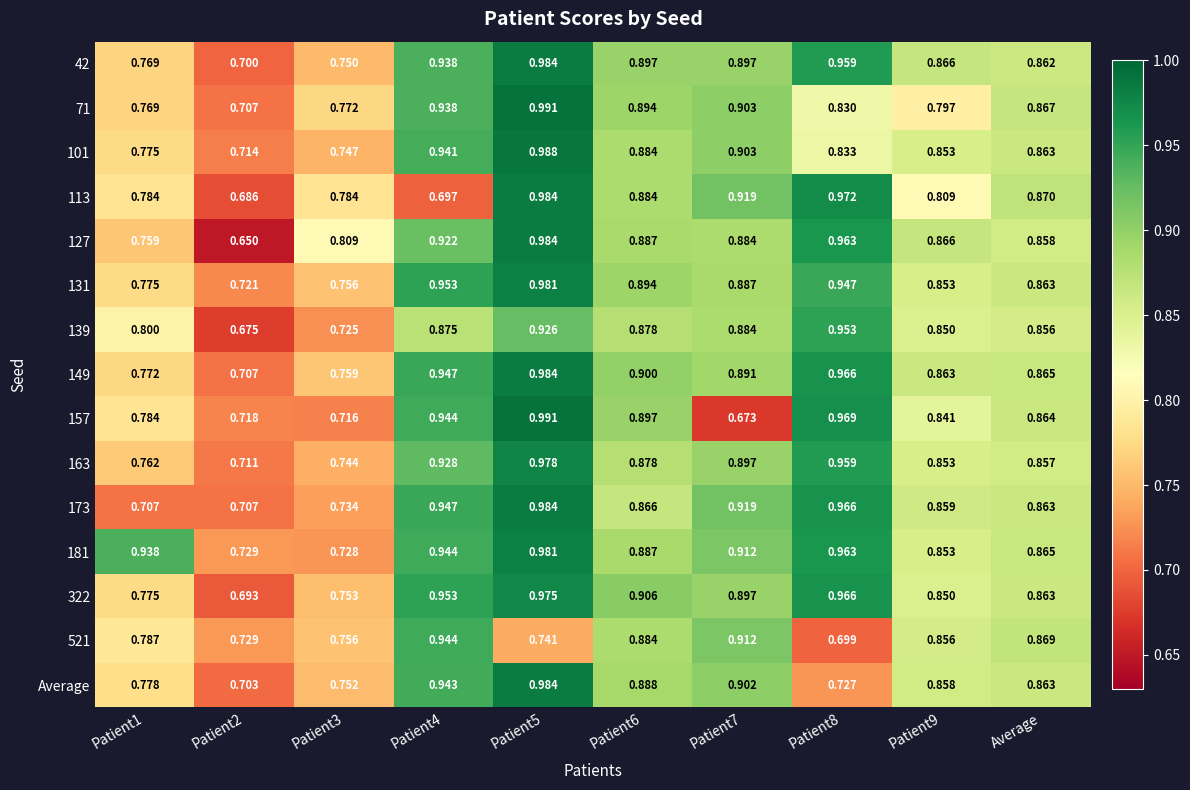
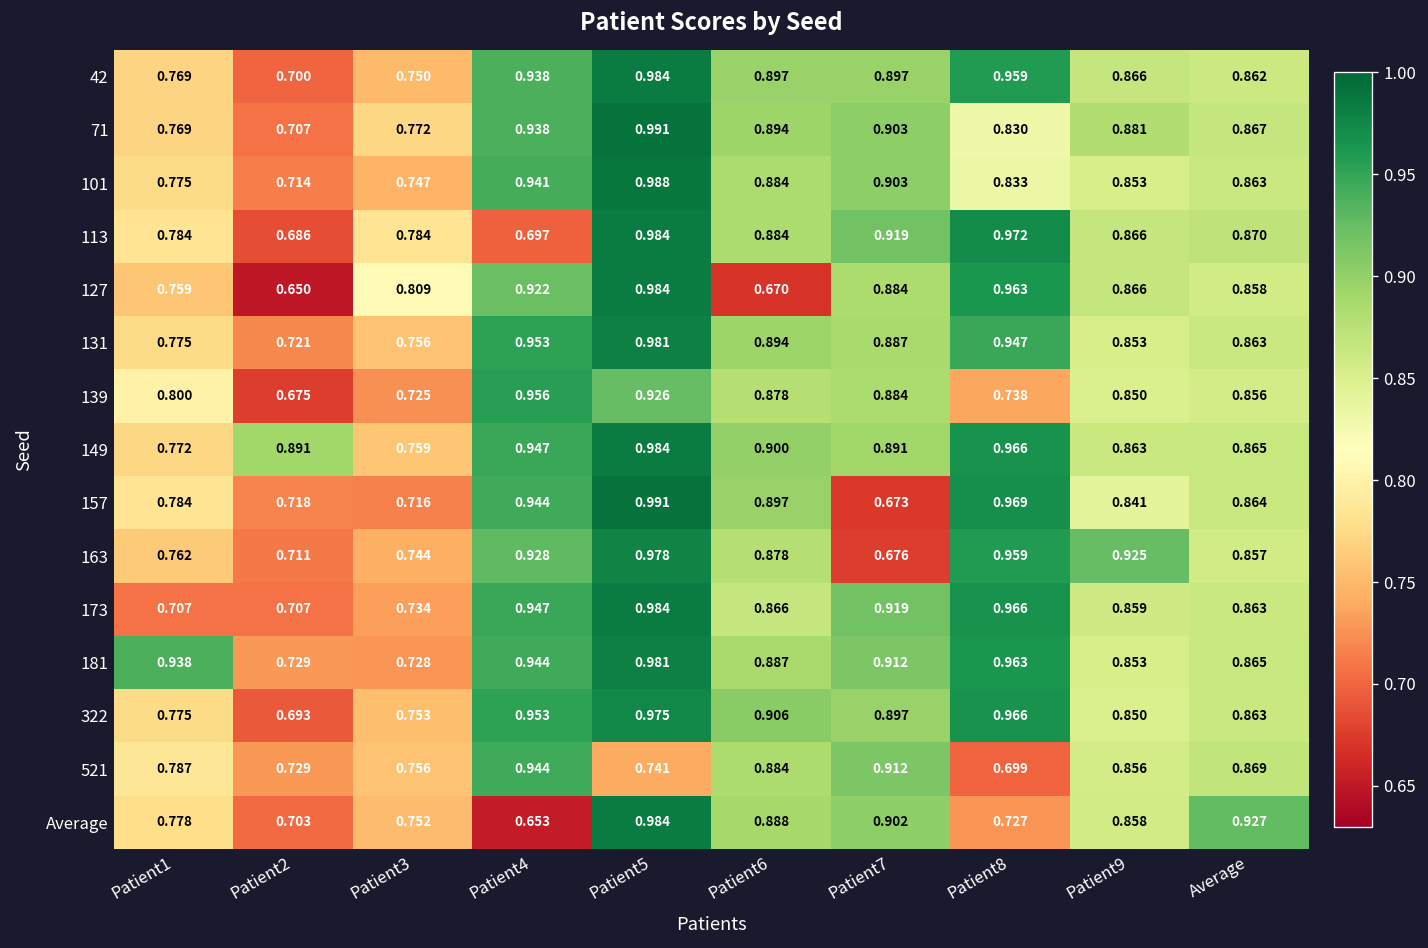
71, Patient9: 0.797 -> 0.881
113, Patient9: 0.809 -> 0.866
127, Patient6: 0.887 -> 0.670
139, Patient4: 0.875 -> 0.956
139, Patient8: 0.953 -> 0.738
149, Patient2: 0.707 -> 0.891
163, Patient7: 0.897 -> 0.676
163, Patient9: 0.853 -> 0.925
Average, Patient4: 0.943 -> 0.653
Average, Average: 0.863 -> 0.927
